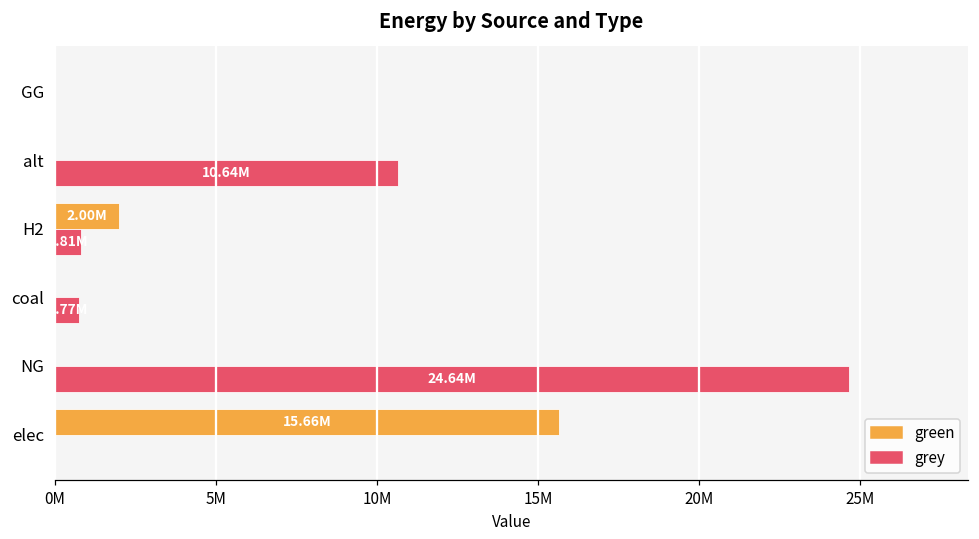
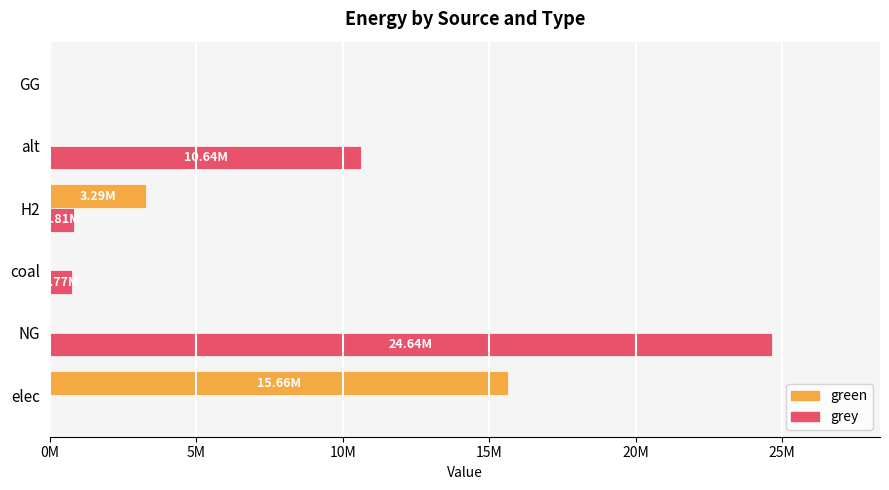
green, H2: 2.00M -> 3.29M
